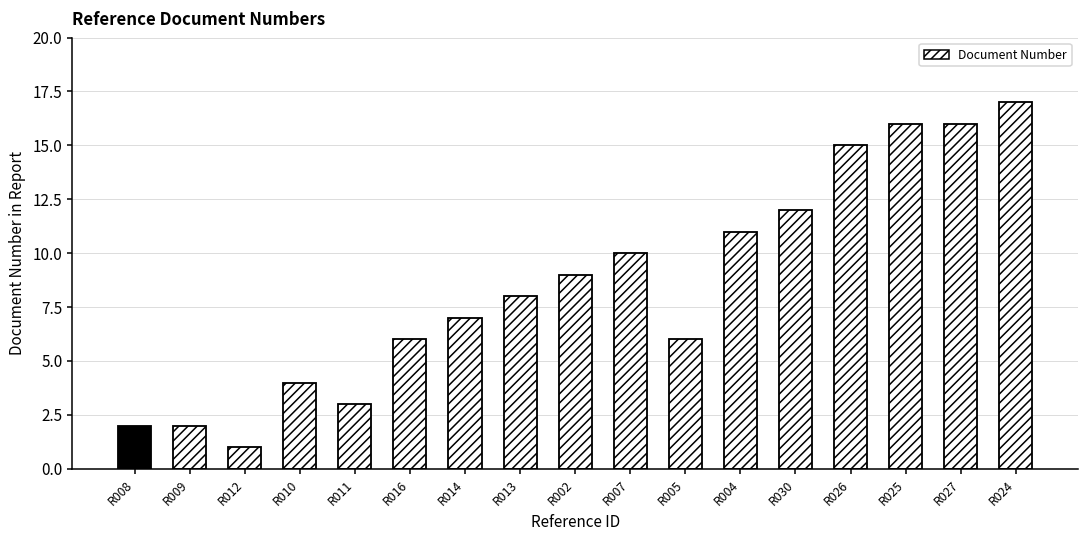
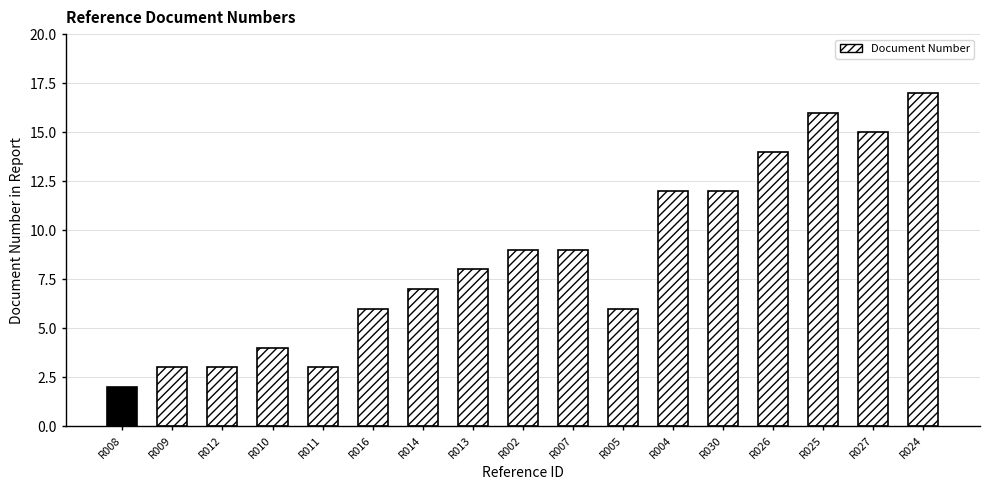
R009: 2 -> 3
R012: 1 -> 3
R007: 10 -> 9
R004: 11 -> 12
R026: 15 -> 14
R027: 16 -> 15
